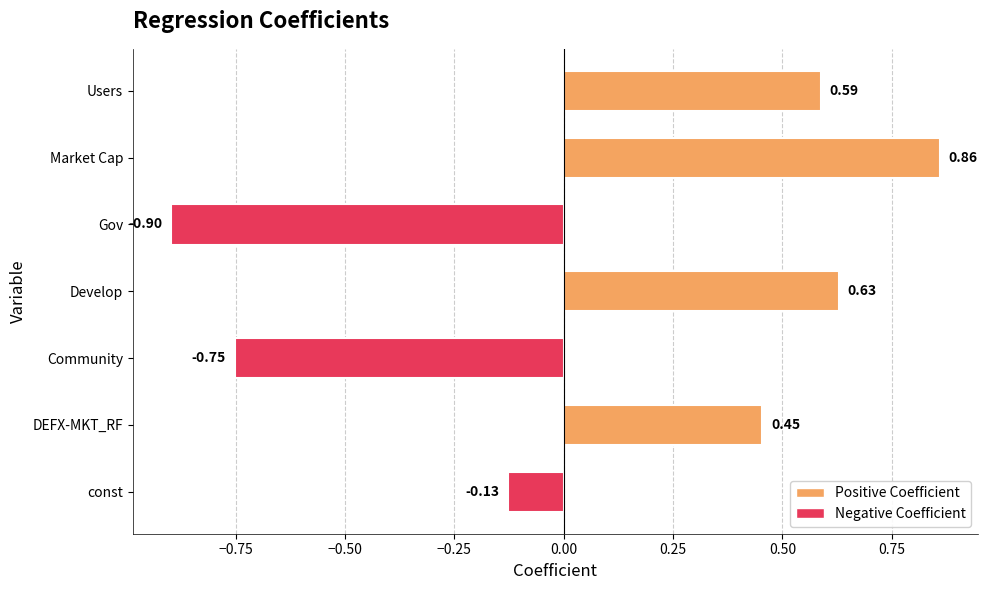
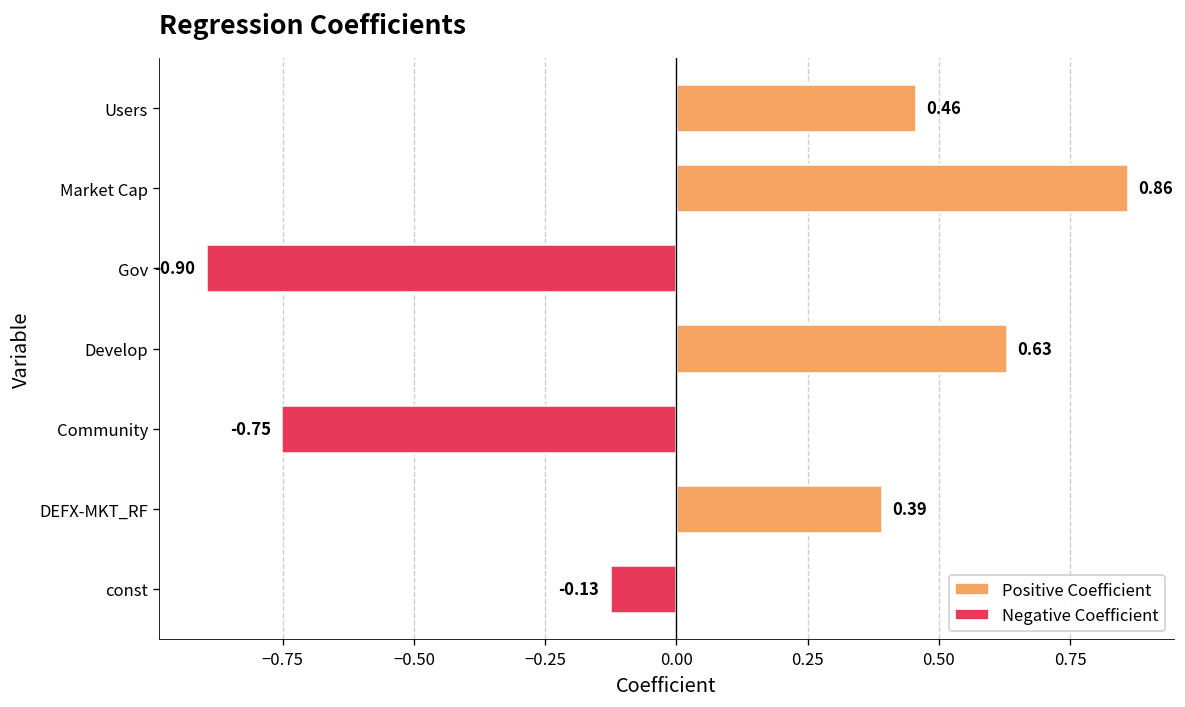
Users: 0.59 -> 0.46
DEFX-MKT_RF: 0.45 -> 0.39
